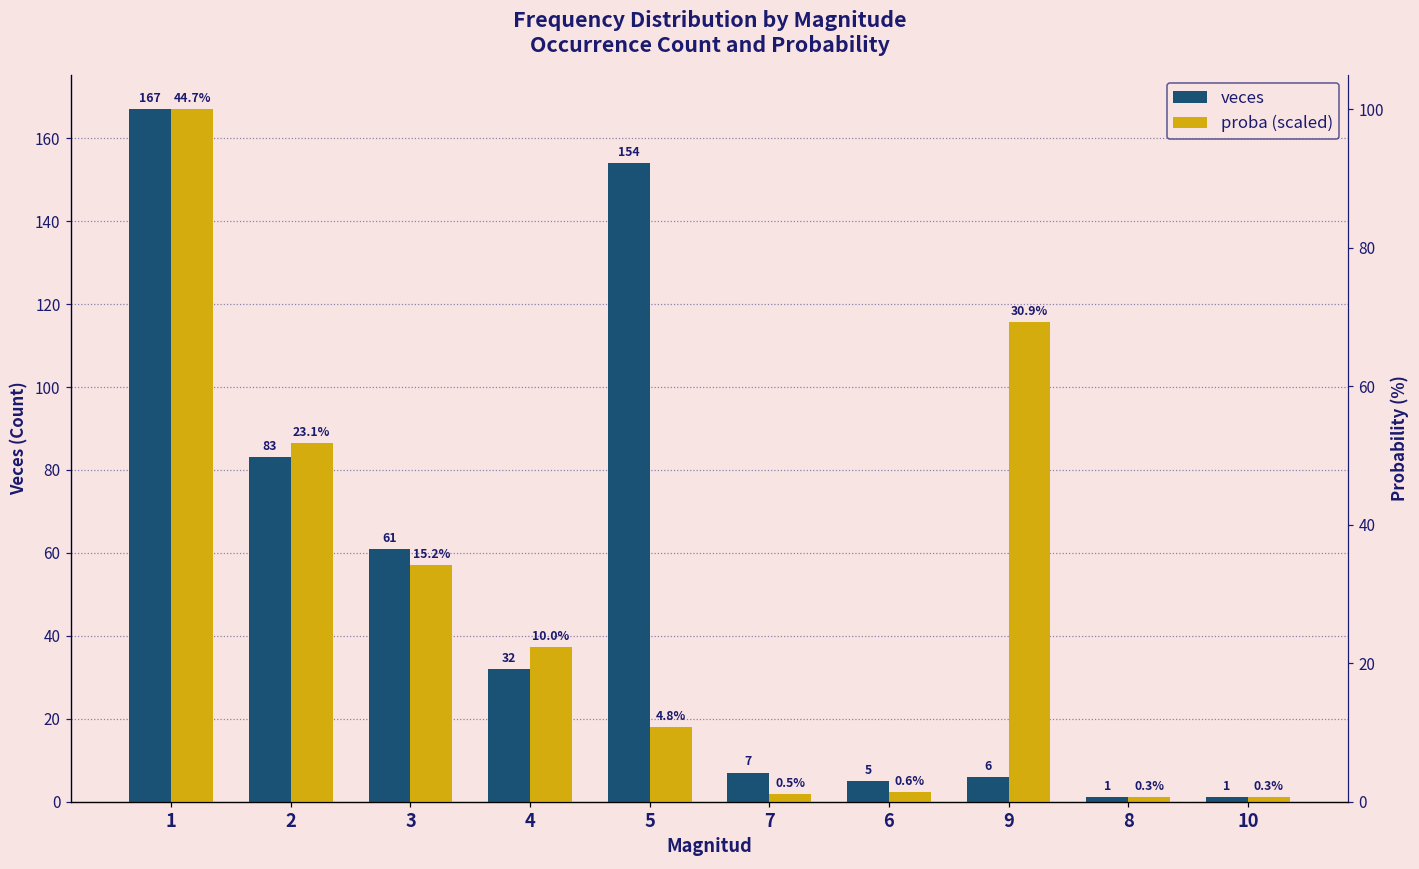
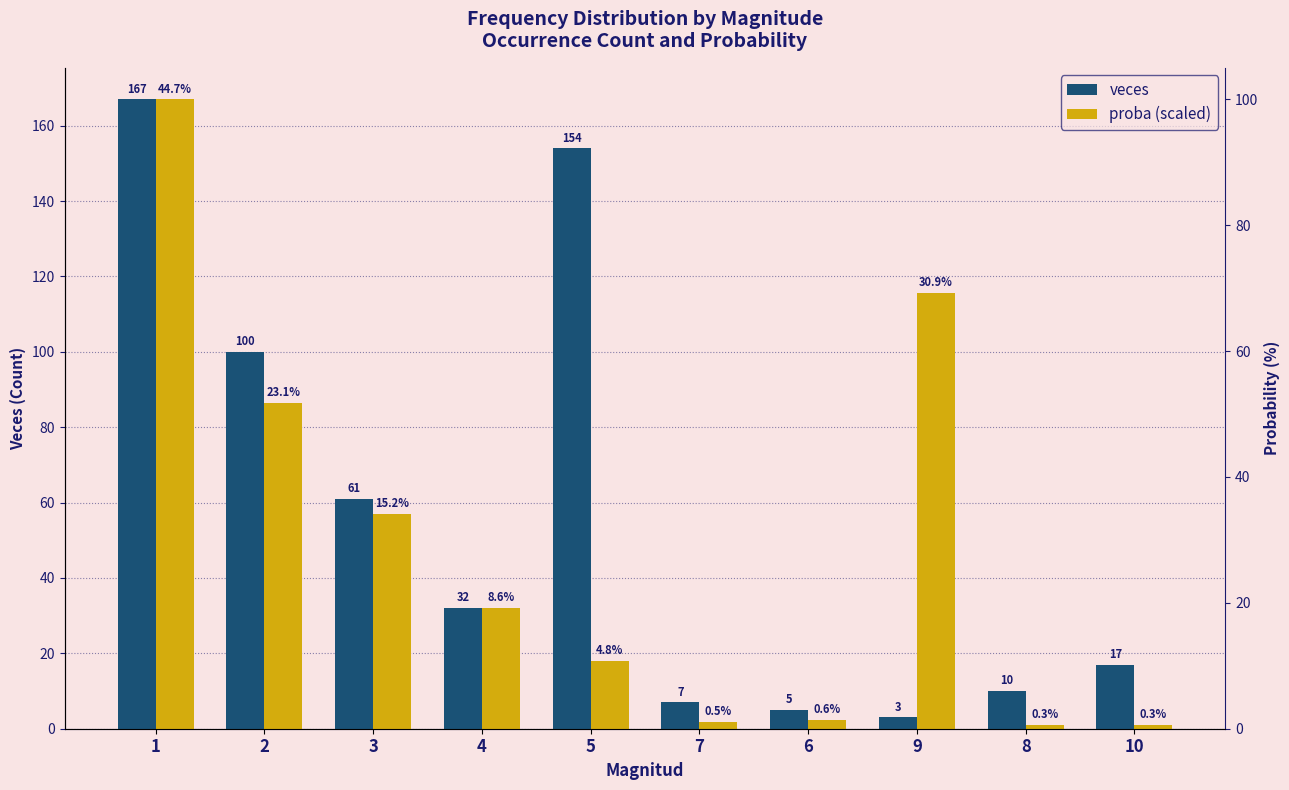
veces, 2: 83 -> 100
proba (scaled), 4: 10.0% -> 8.6%
veces, 9: 6 -> 3
veces, 8: 1 -> 10
veces, 10: 1 -> 17
